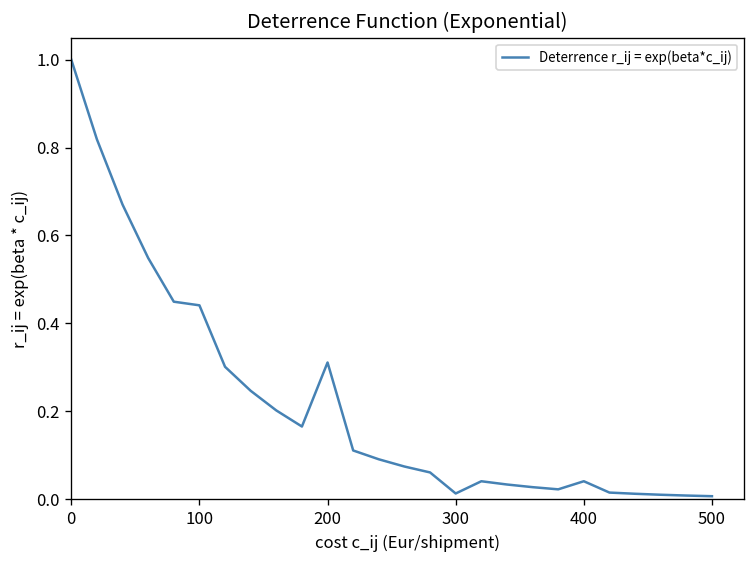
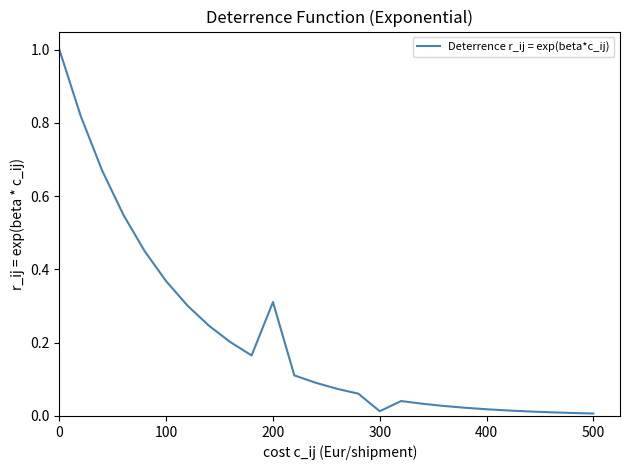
100: 0.44 -> 0.37
400: 0.04 -> 0.02
